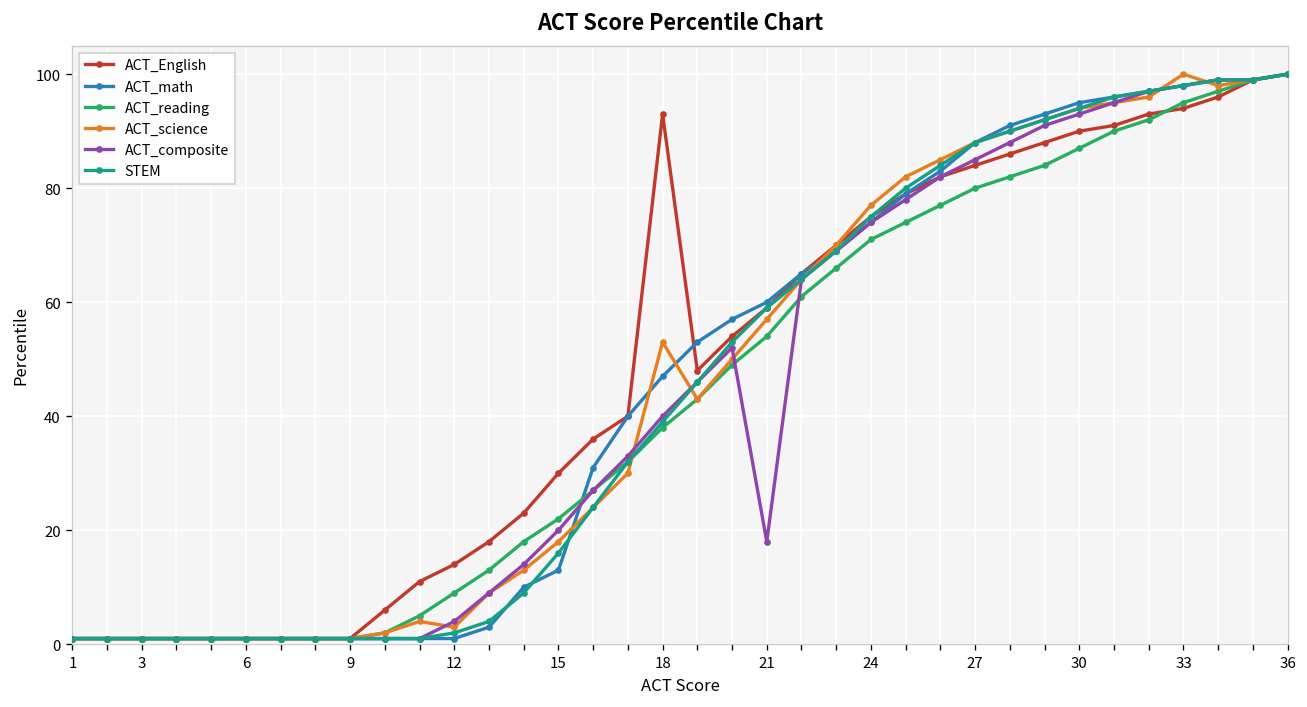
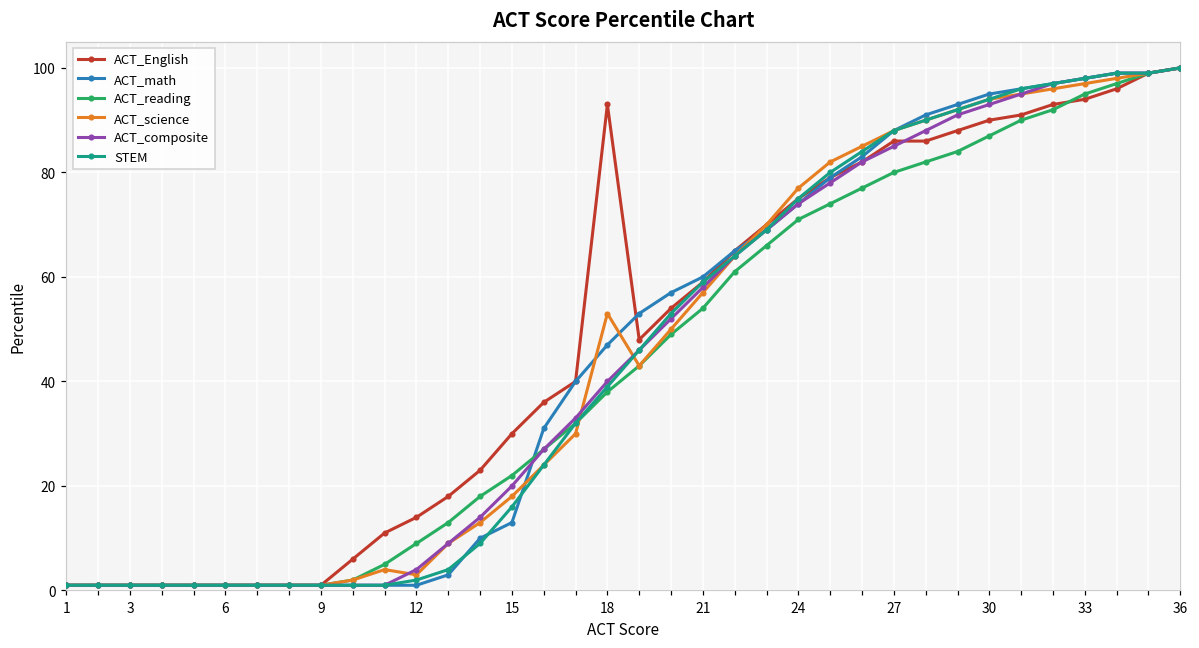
ACT_composite, 21: 18 -> 58
ACT_English, 27: 84 -> 86
ACT_science, 33: 100 -> 97
